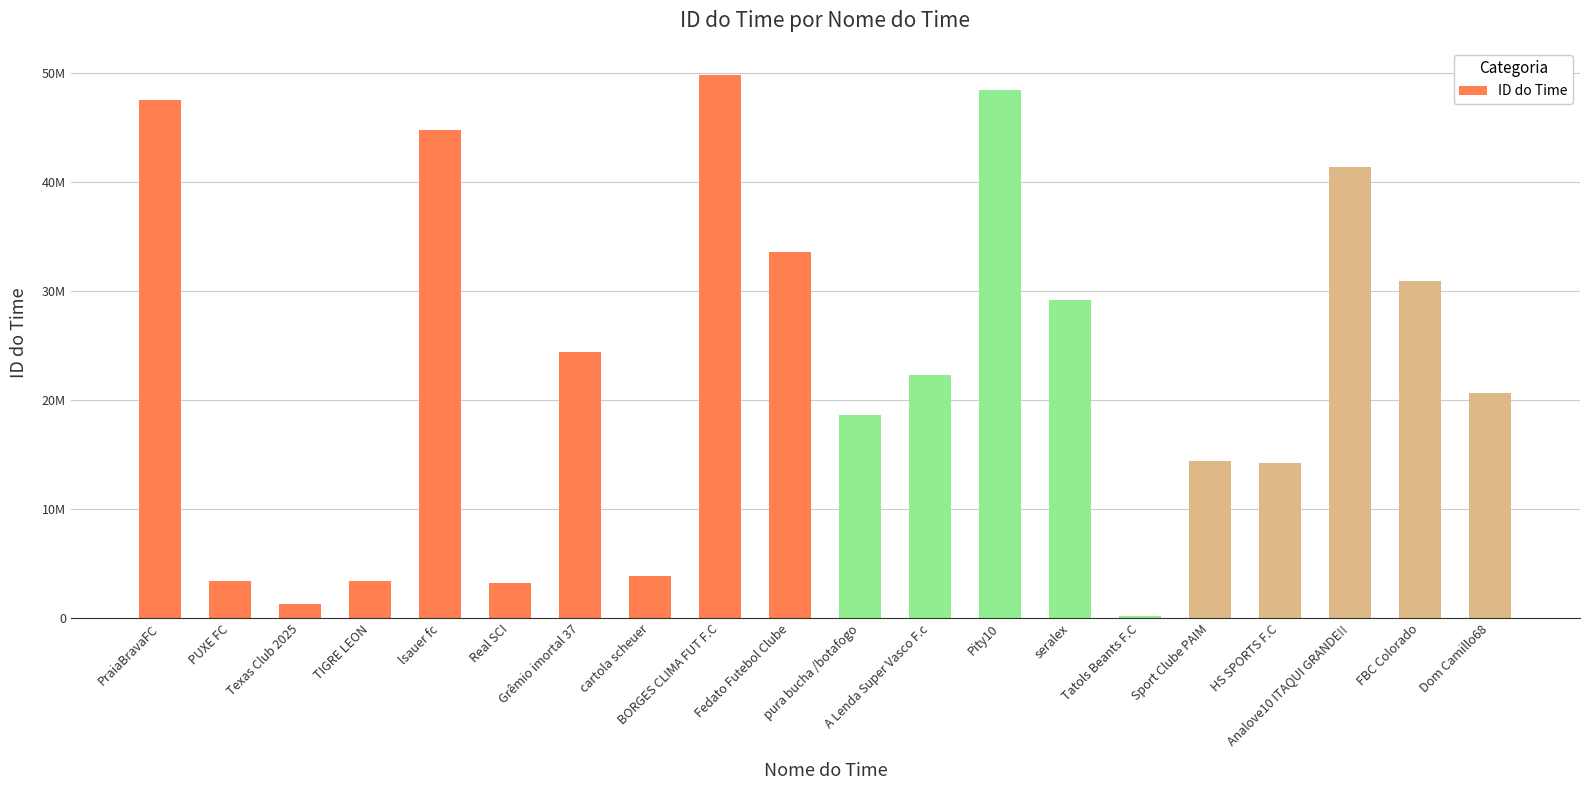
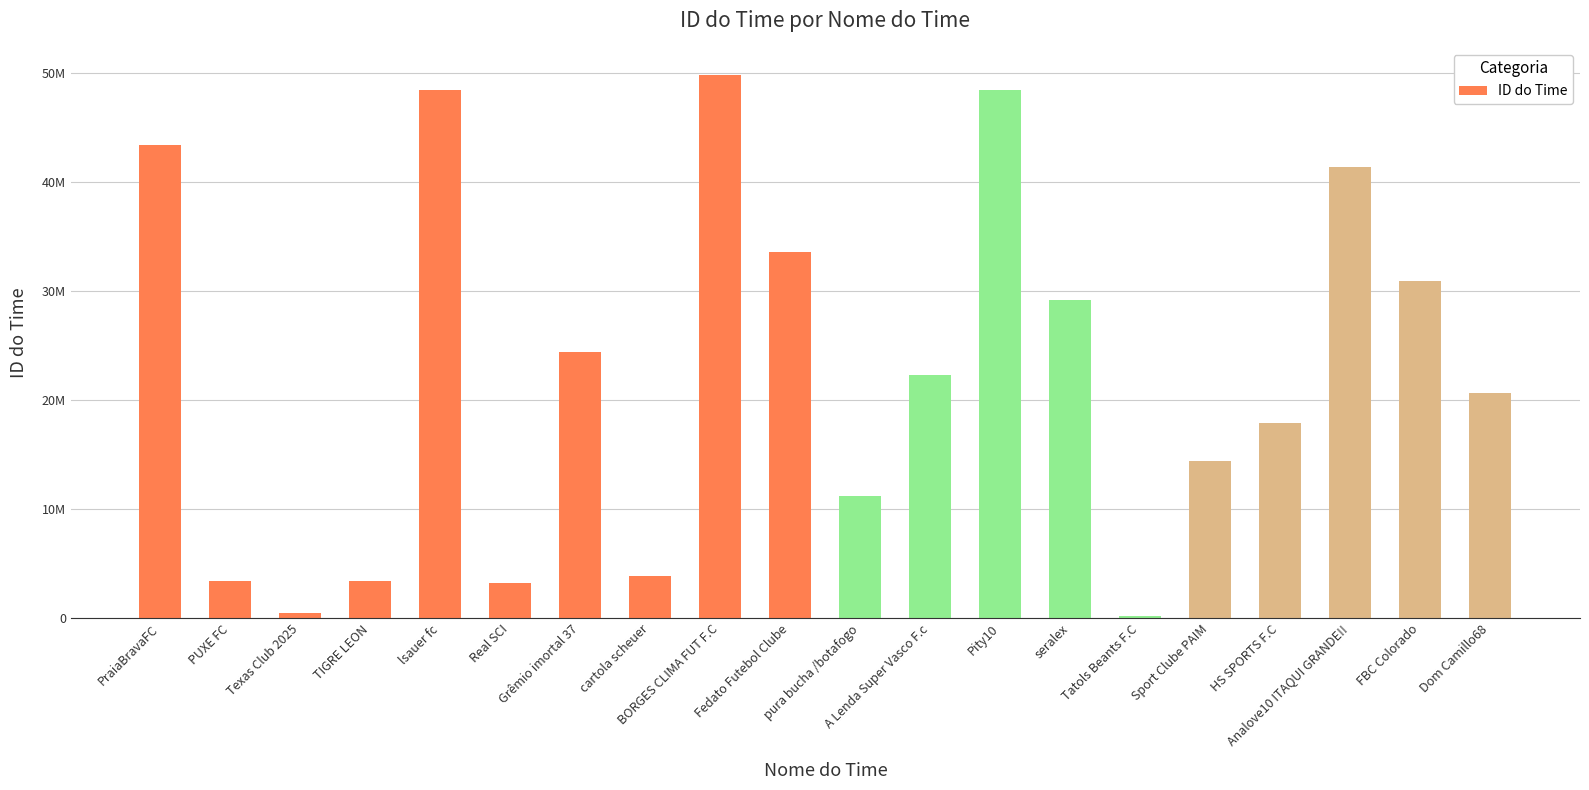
PraiaBravaFC: 47500000 -> 43400000
Texas Club 2025: 1300000 -> 500000
lsauer fc: 44800000 -> 48500000
pura bucha /botafogo: 18700000 -> 11200000
HS SPORTS F.C: 14200000 -> 17900000
